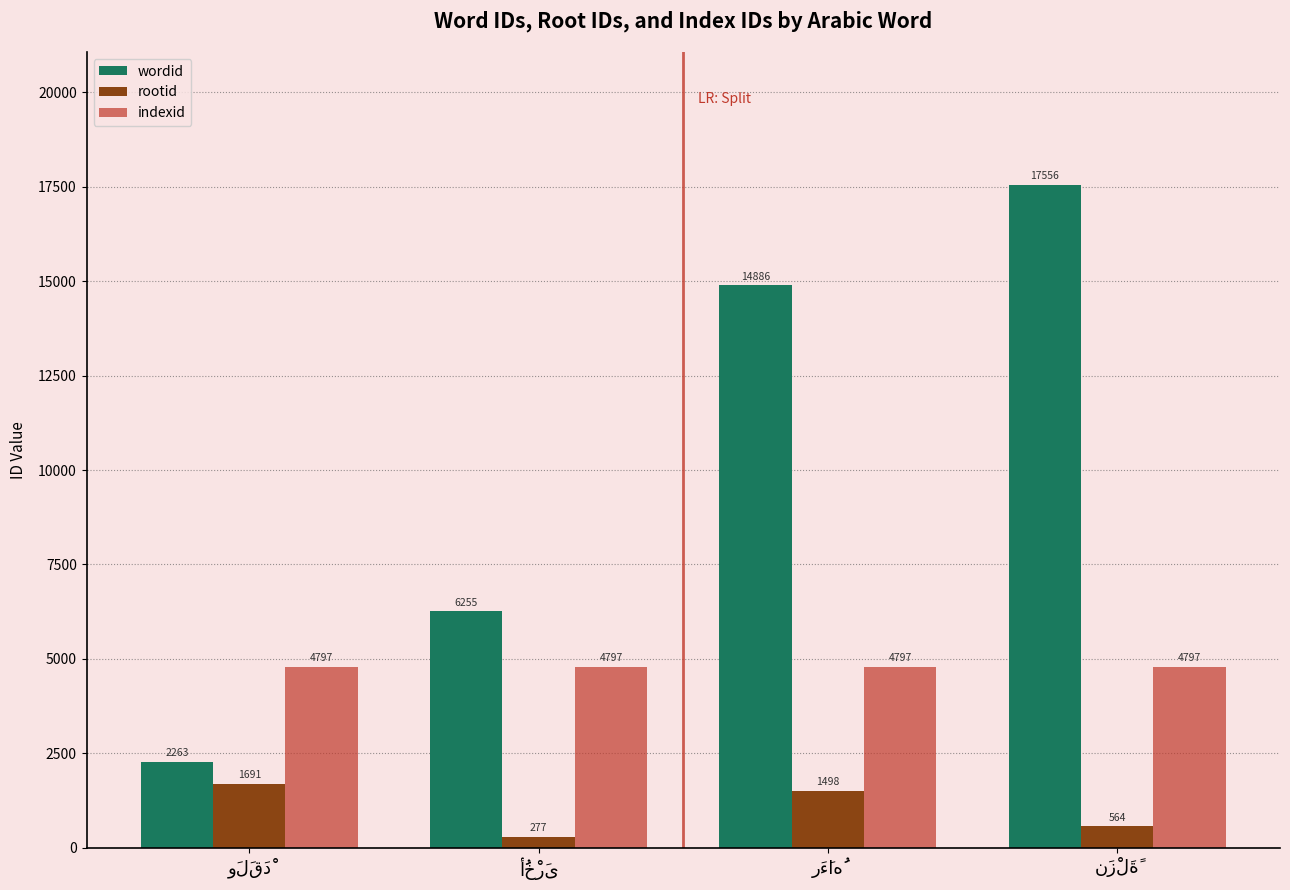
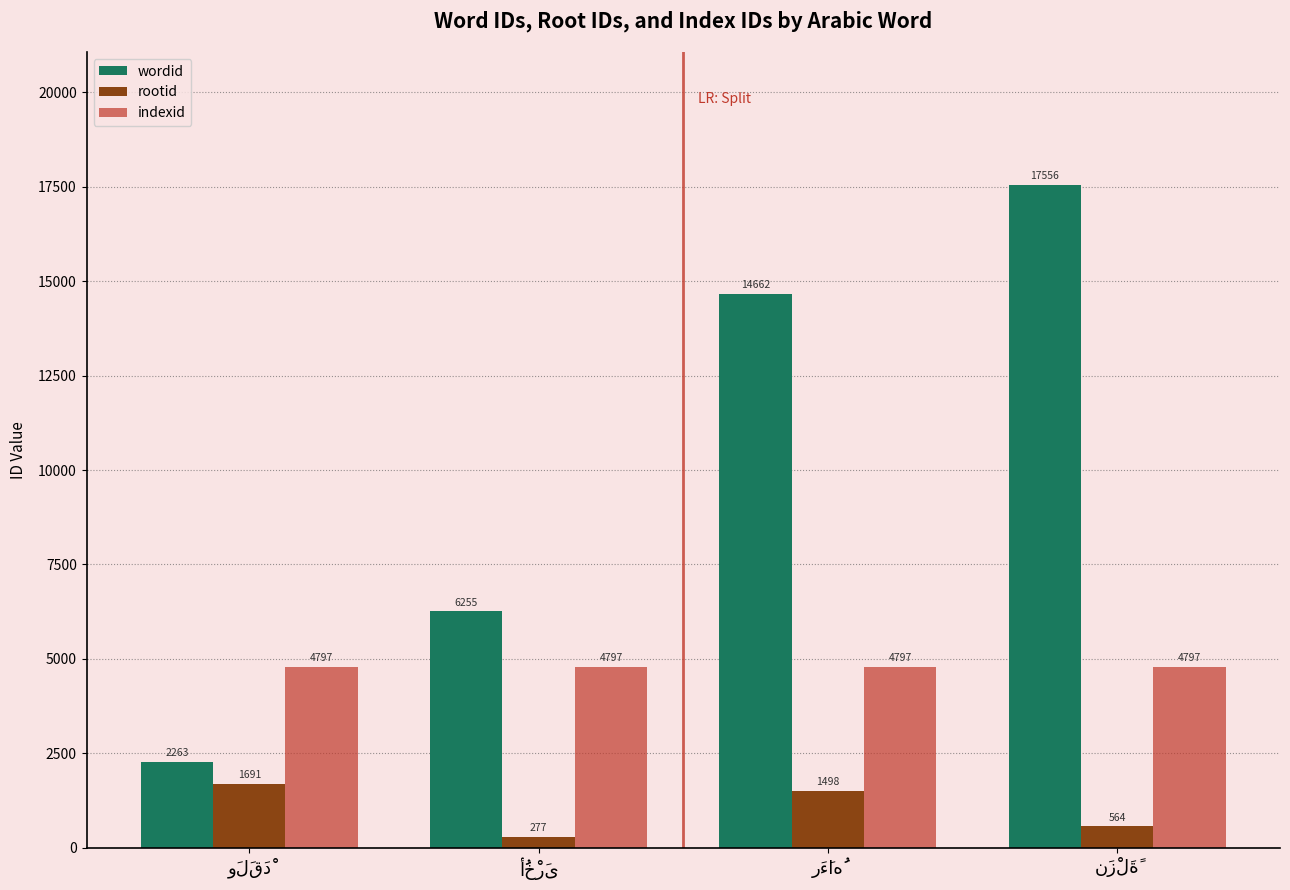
wordid, رَءَاهُ: 14886 -> 14662
